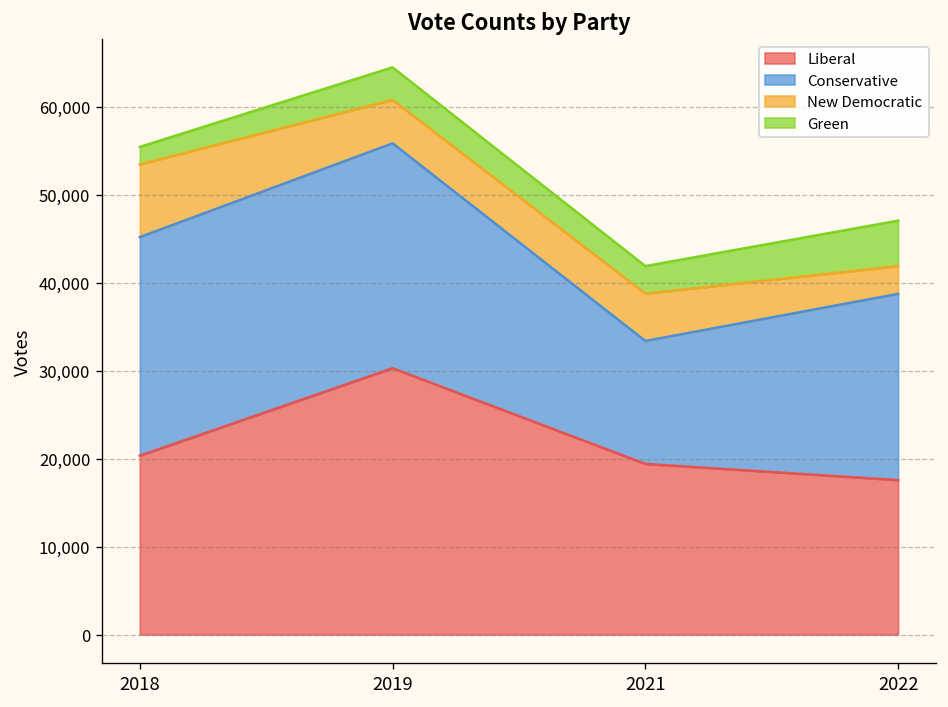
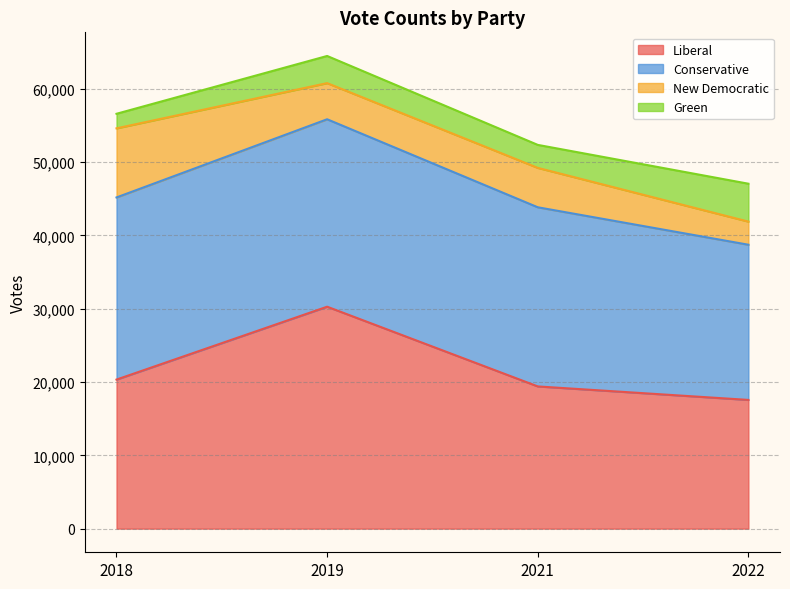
New Democratic, 2018: 8,000 -> 9,000
Conservative, 2021: 14,000 -> 24,000
